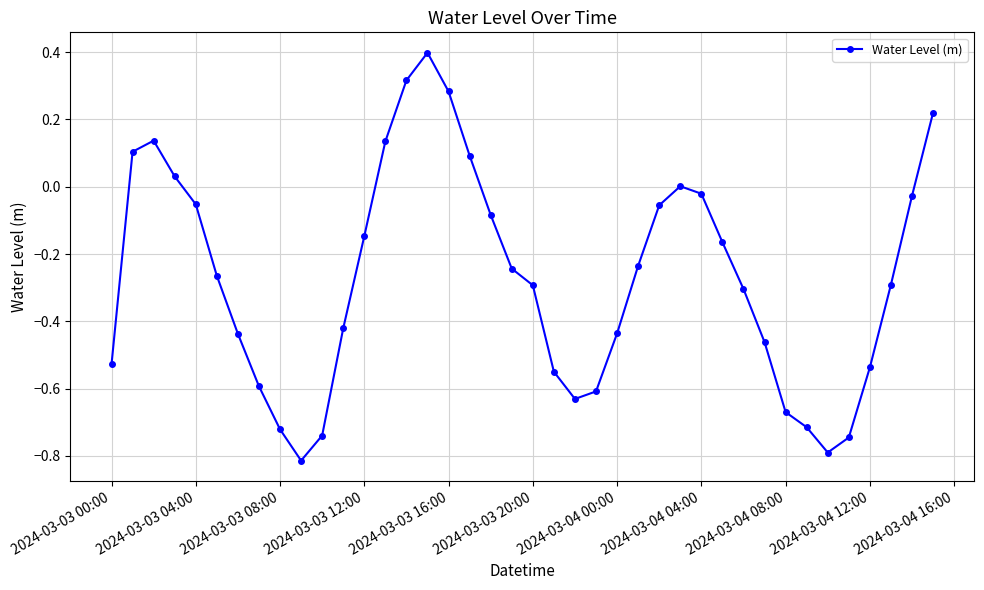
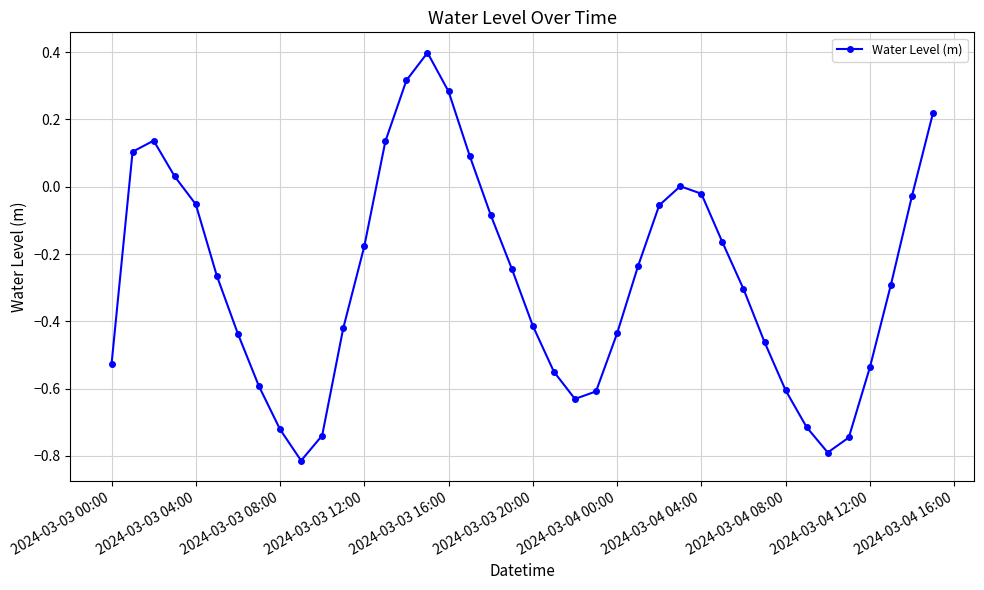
2024-03-03 12:00: -0.15 -> -0.18
2024-03-03 20:00: -0.29 -> -0.41
2024-03-04 08:00: -0.67 -> -0.60
